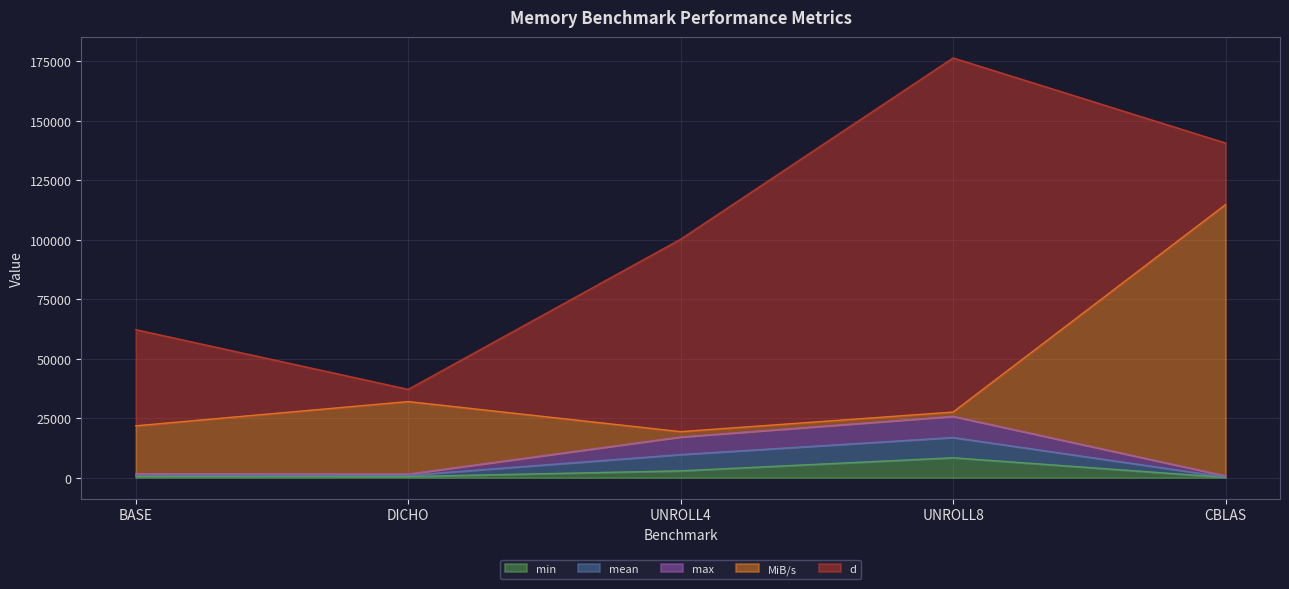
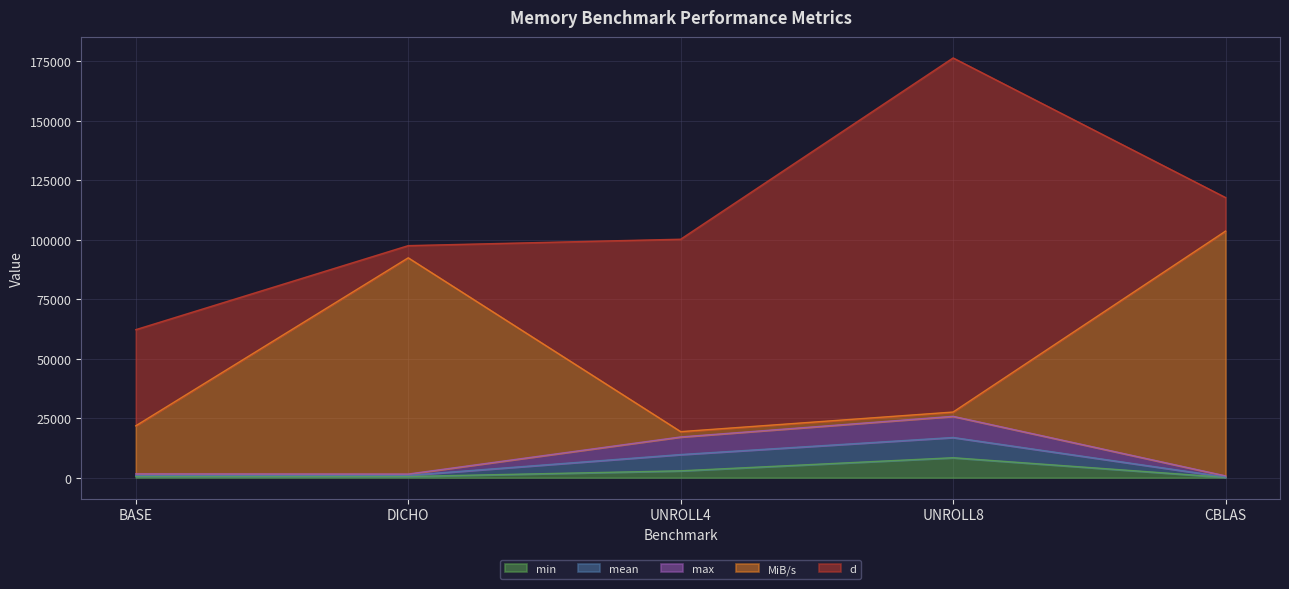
MiB/s, DICHO: 30000 -> 91000
MiB/s, CBLAS: 114000 -> 103000
d, CBLAS: 26000 -> 14000
